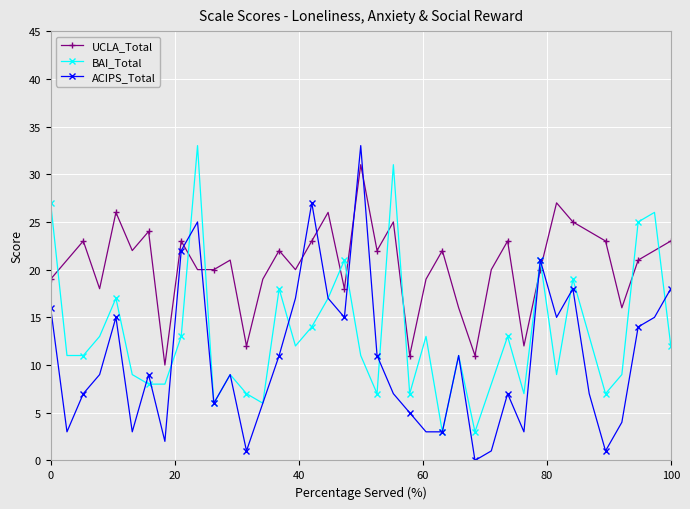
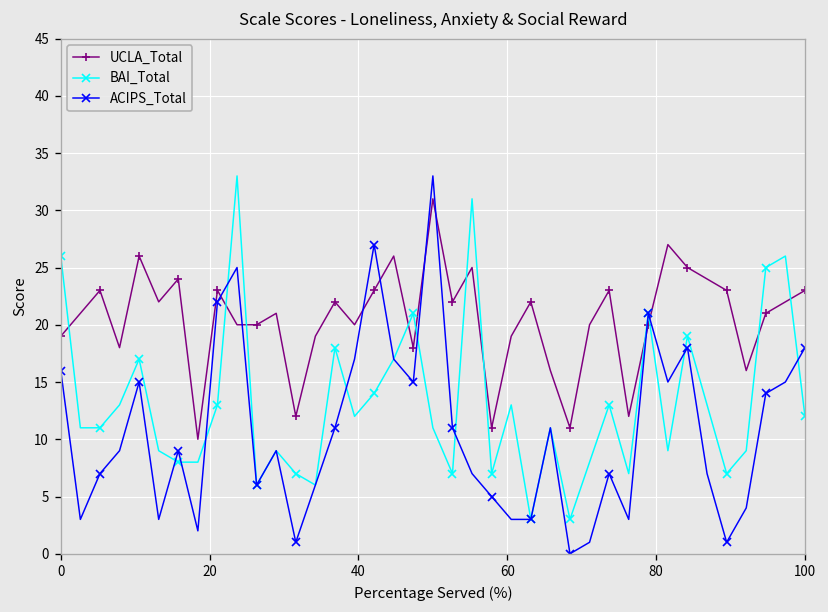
BAI_Total, 0: 27 -> 26
